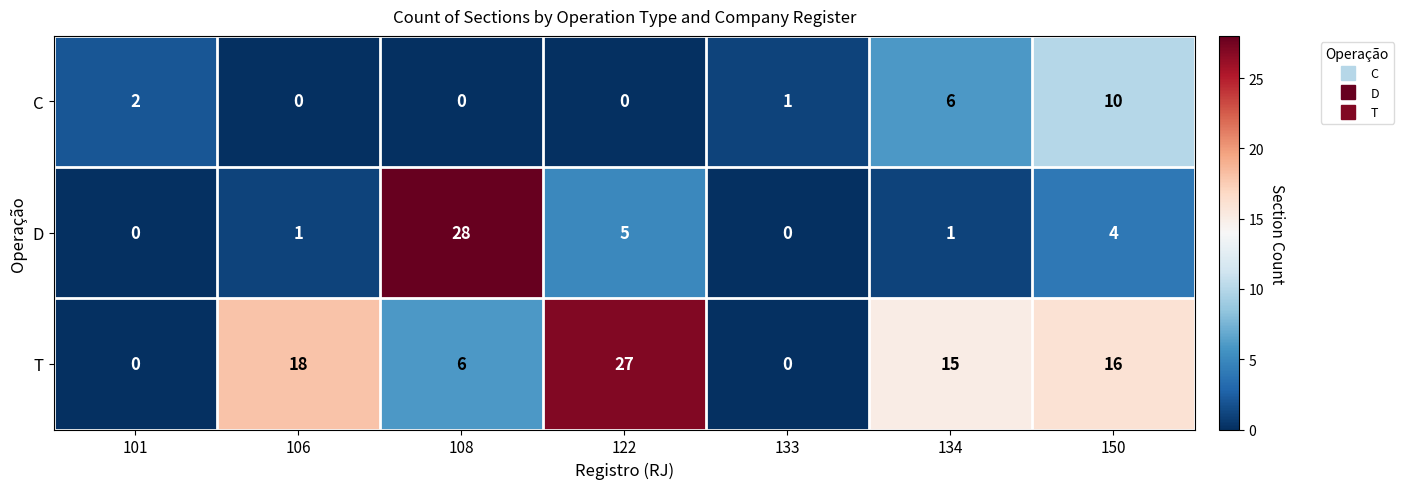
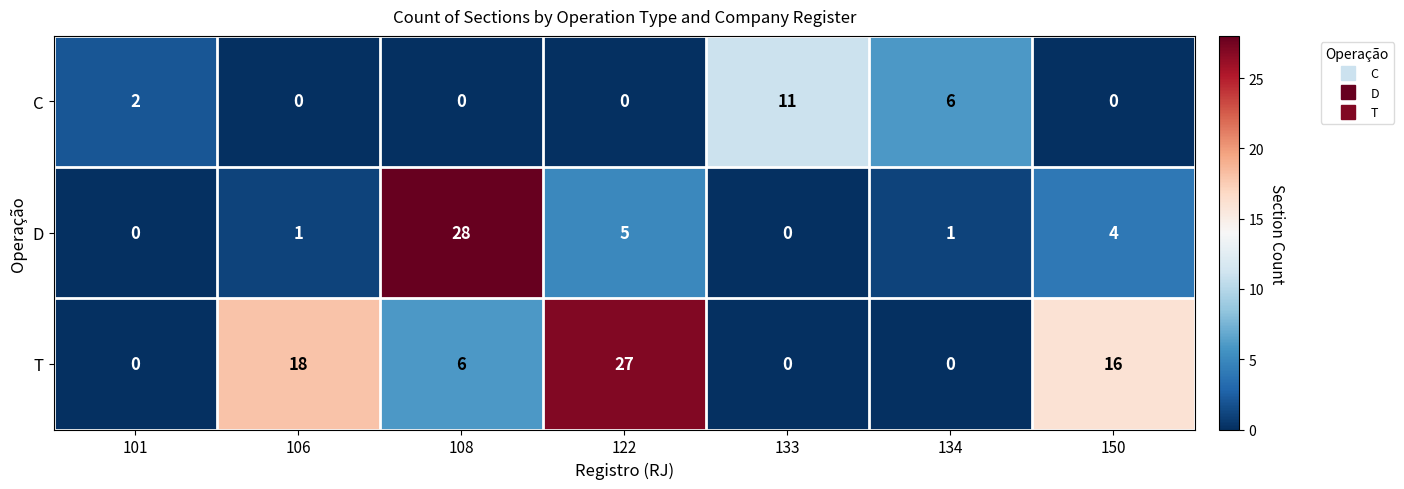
C, 133: 1 -> 11
C, 150: 10 -> 0
T, 134: 15 -> 0
